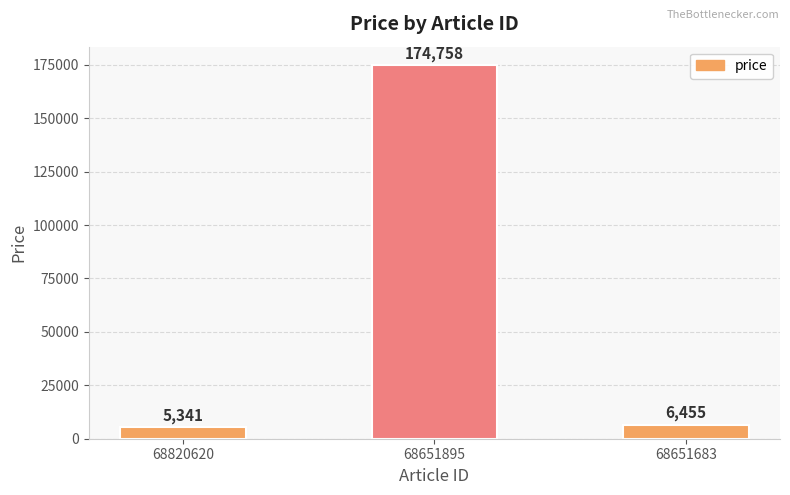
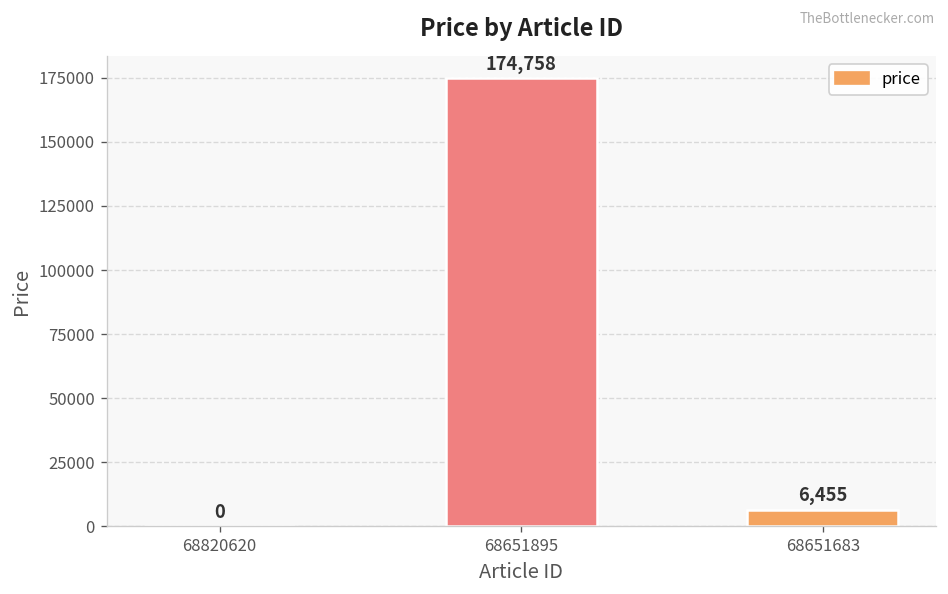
68820620: 5,341 -> 0
